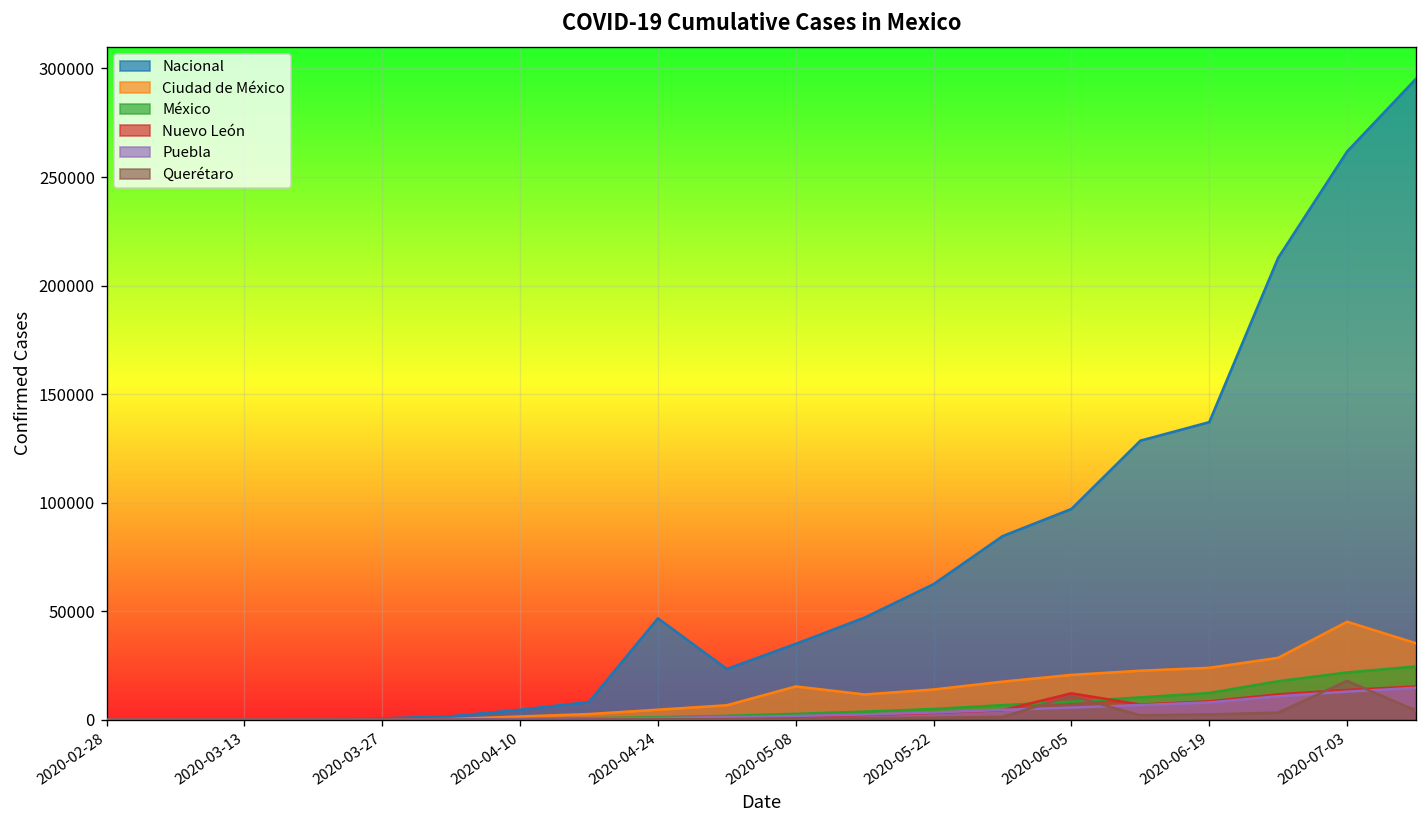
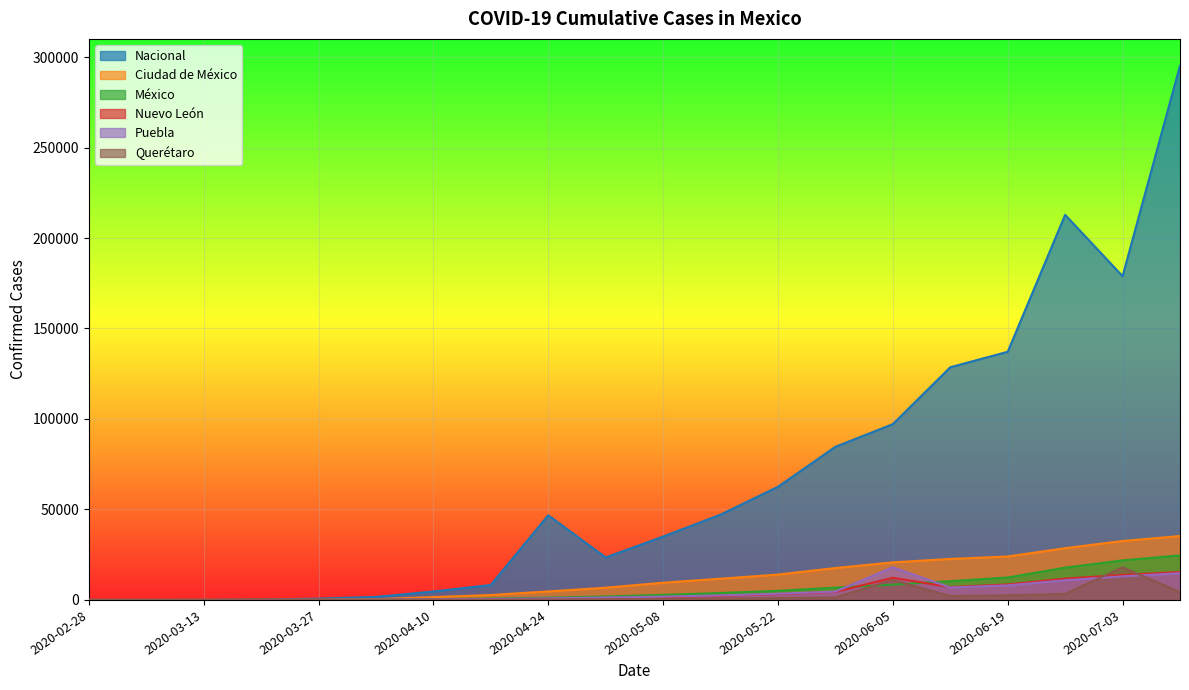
Ciudad de México, 2020-05-08: 15000 -> 10000
Puebla, 2020-06-05: 6000 -> 18000
Nacional, 2020-07-03: 262000 -> 179000
Ciudad de México, 2020-07-03: 45000 -> 33000
